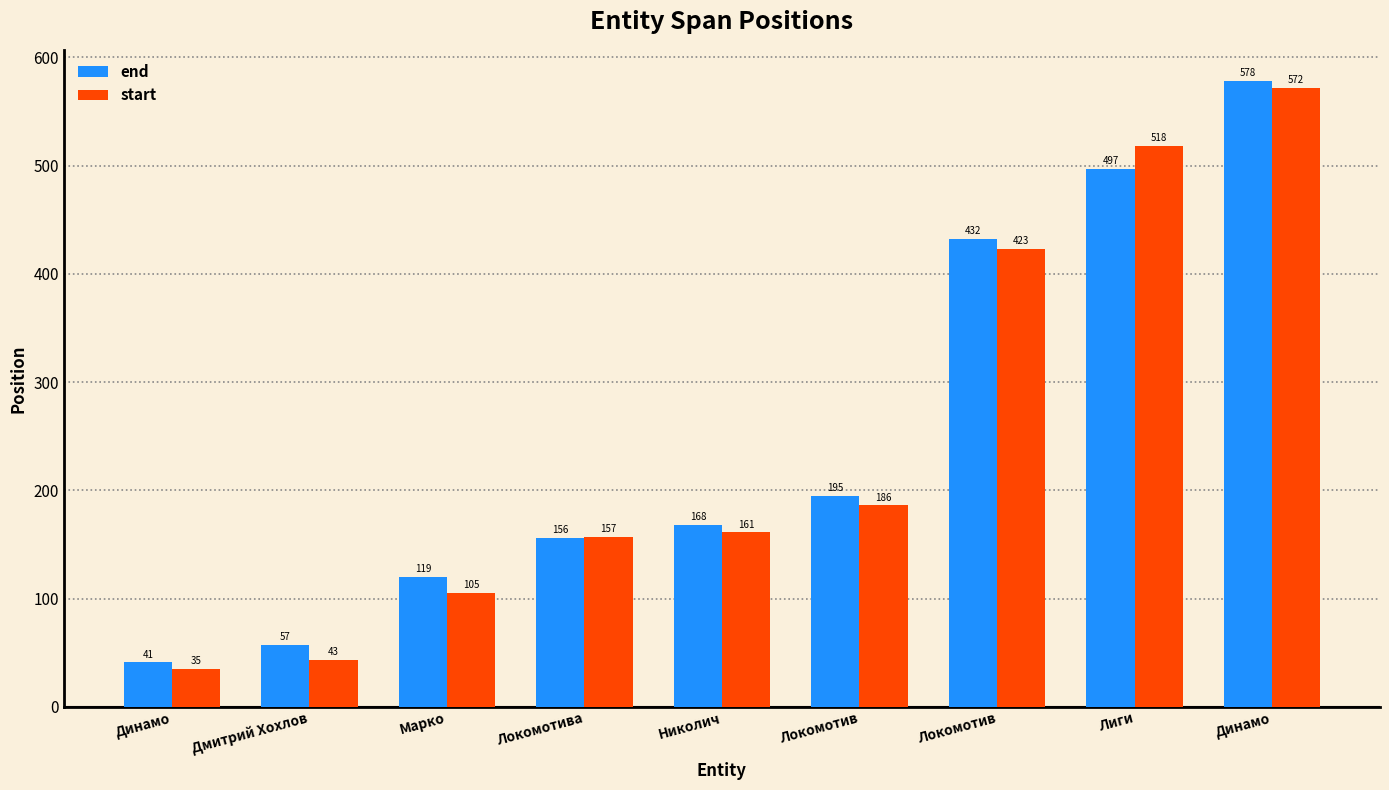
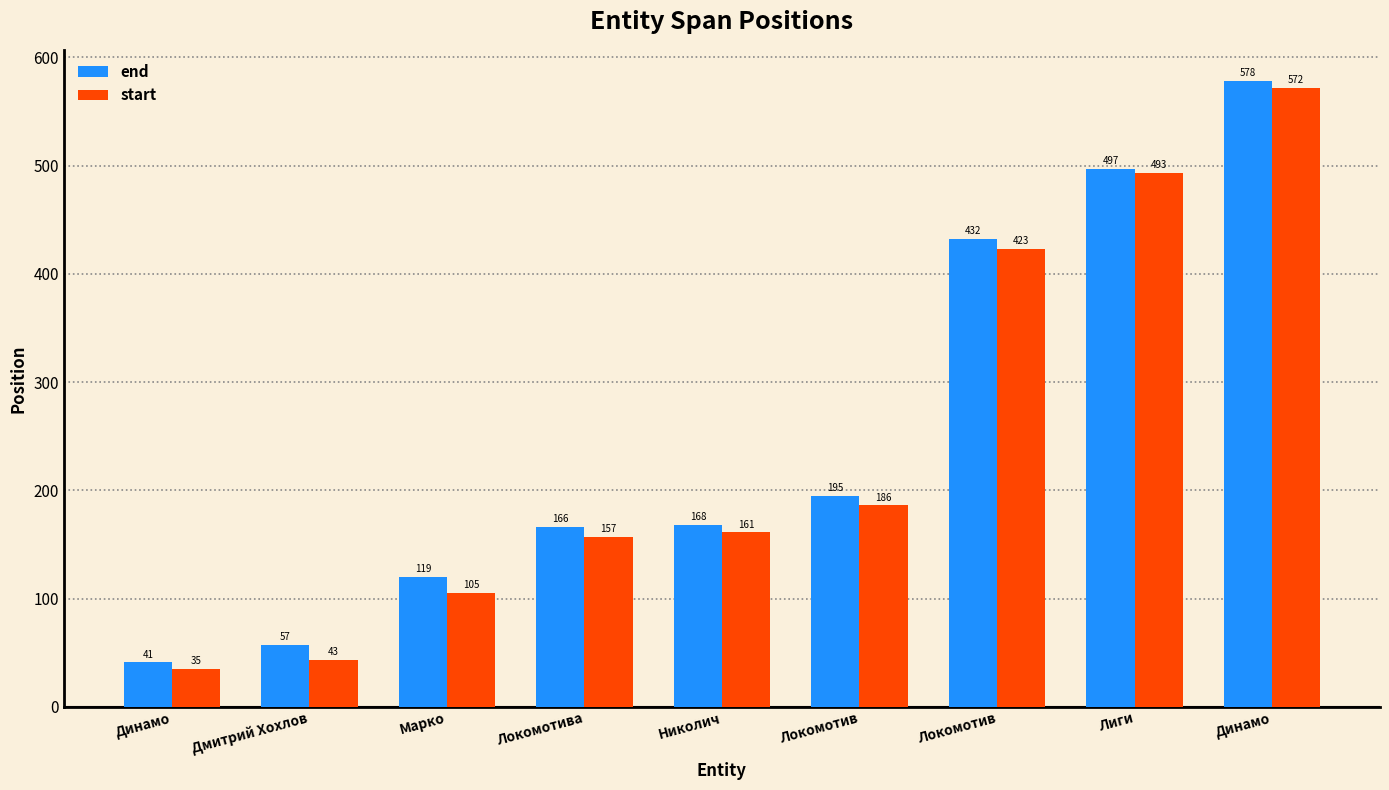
end, Локомотива: 156 -> 166
start, Лиги: 518 -> 493
